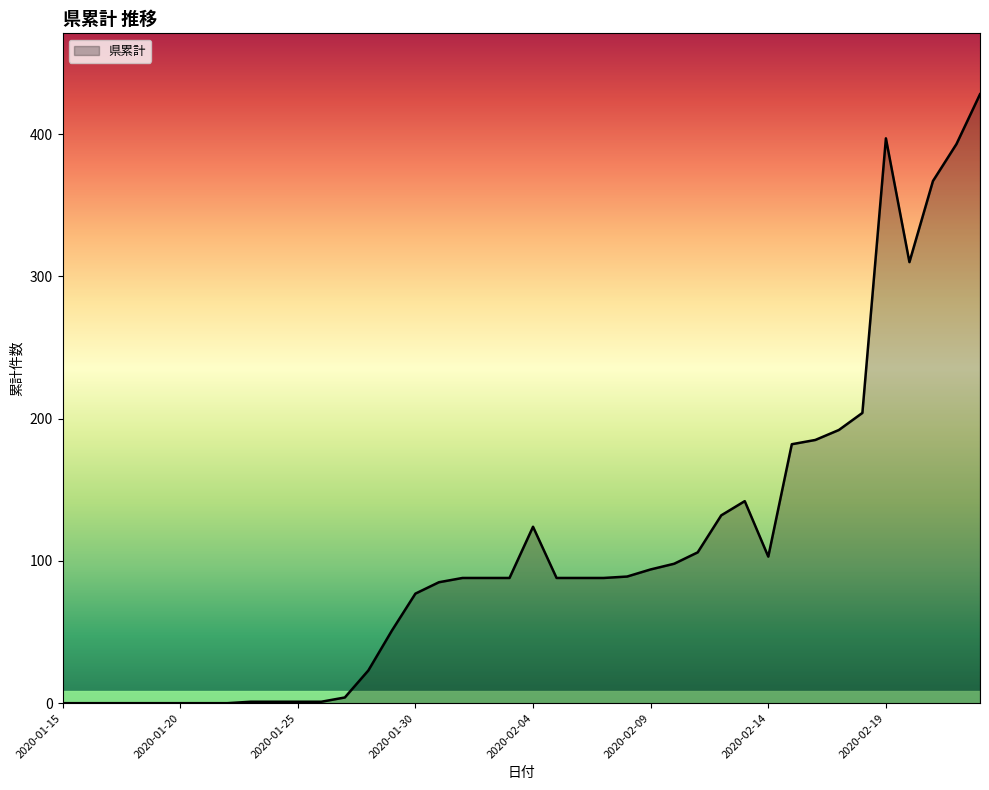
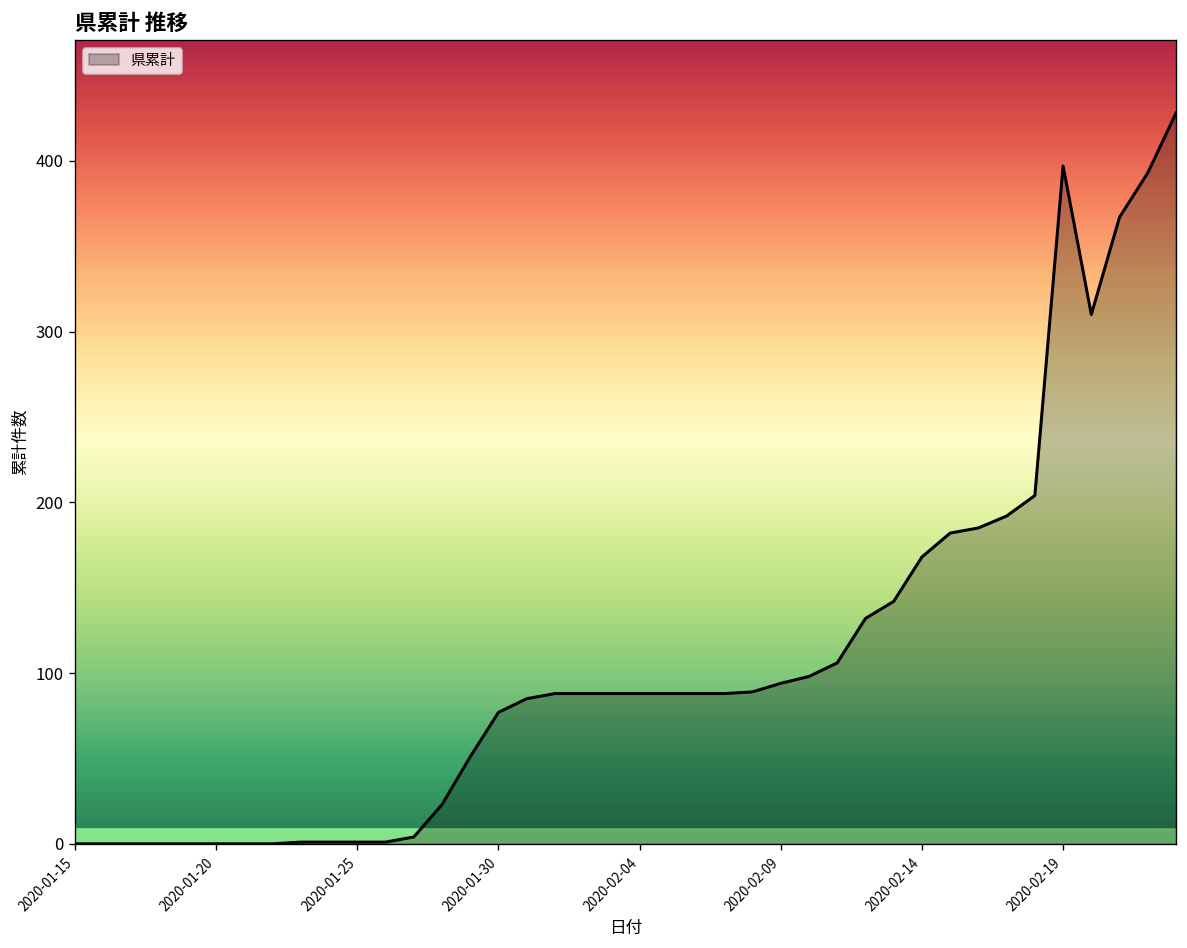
2020-02-04: 124 -> 88
2020-02-14: 103 -> 168
